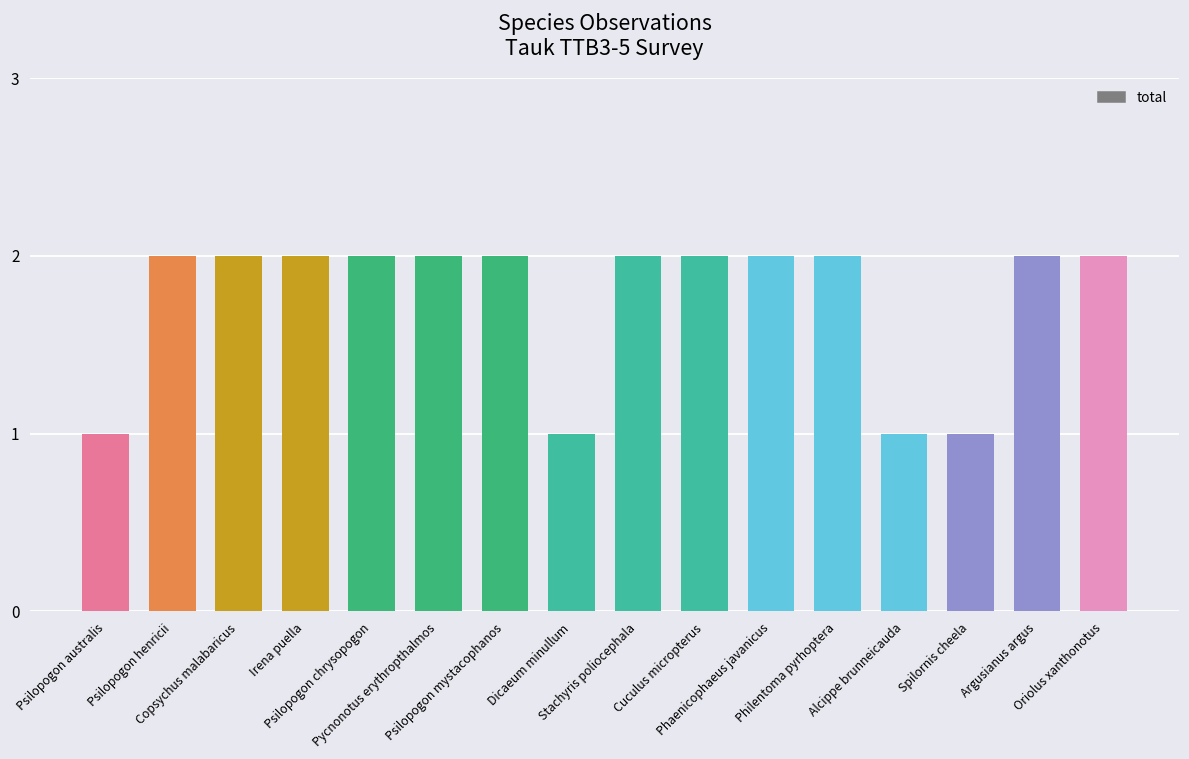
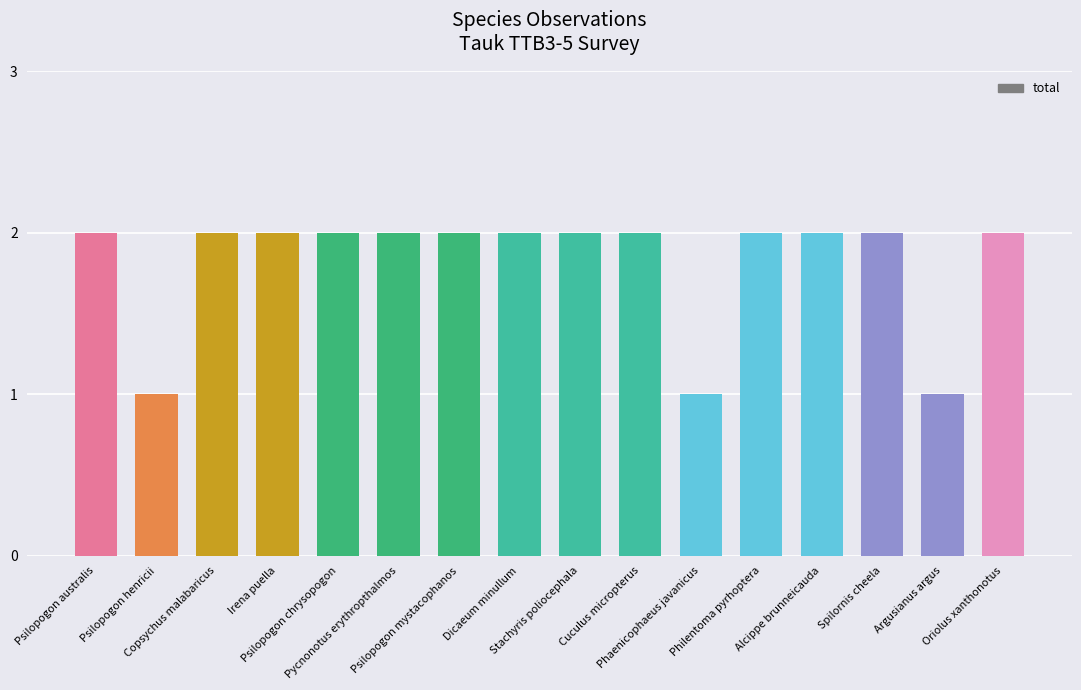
Psilopogon australis: 1 -> 2
Psilopogon henricii: 2 -> 1
Dicaeum minullum: 1 -> 2
Phaenicophaeus javanicus: 2 -> 1
Alcippe brunneicauda: 1 -> 2
Spilornis cheela: 1 -> 2
Argusianus argus: 2 -> 1
